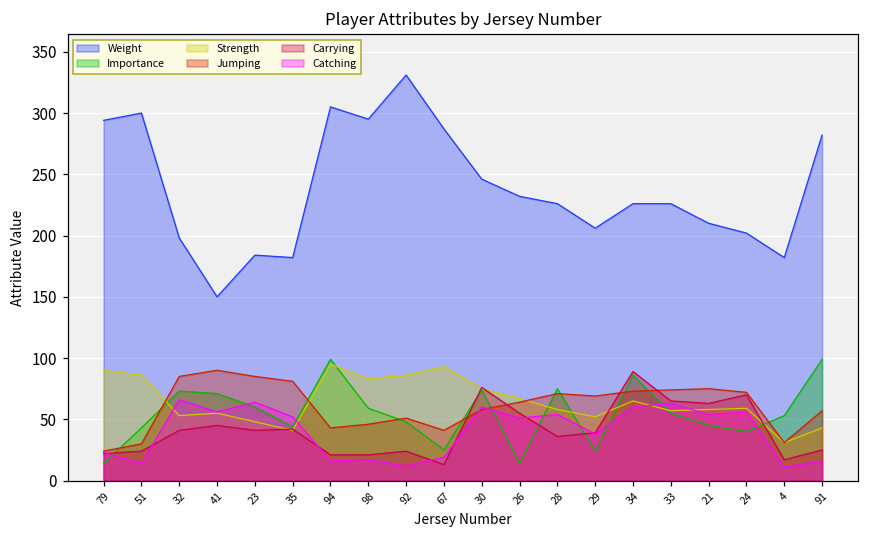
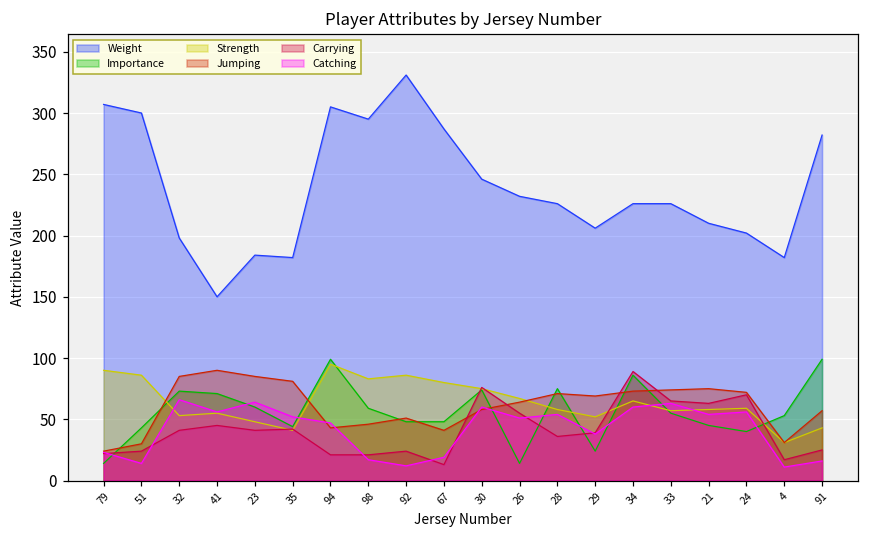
Weight, 79: 294 -> 307
Catching, 94: 16 -> 47
Importance, 67: 25 -> 48
Strength, 67: 93 -> 80
